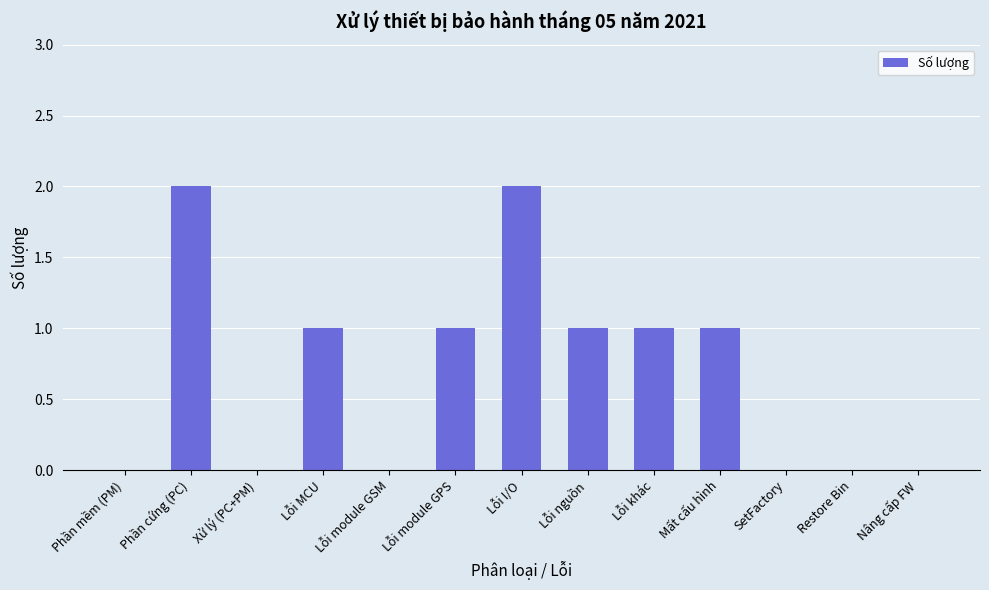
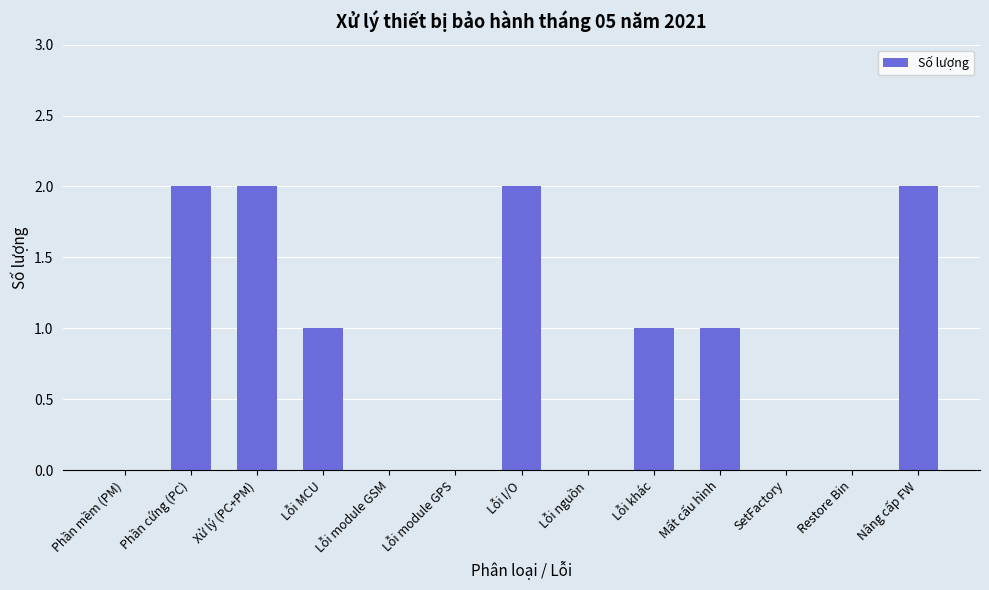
Xử lý (PC+PM): 0 -> 2
Lỗi module GPS: 1 -> 0
Lỗi nguồn: 1 -> 0
Nâng cấp FW: 0 -> 2
